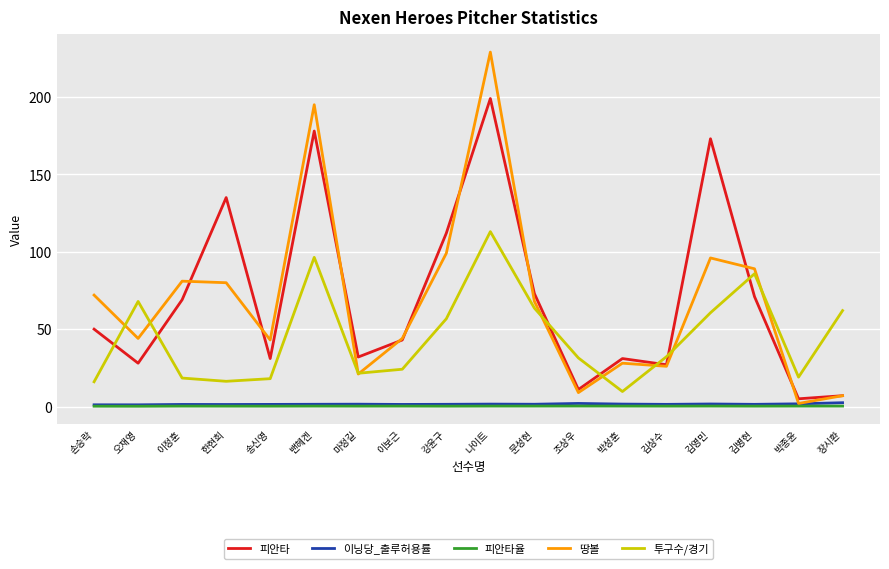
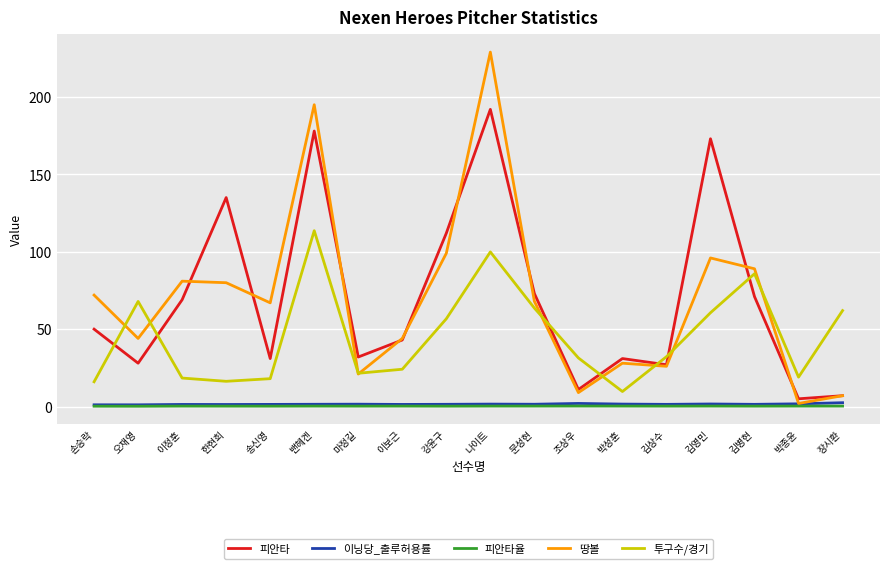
땅볼, 송신영: 43 -> 67
투구수/경기, 밴헤켄: 96 -> 114
피안타, 나이트: 199 -> 192
투구수/경기, 나이트: 113 -> 100
